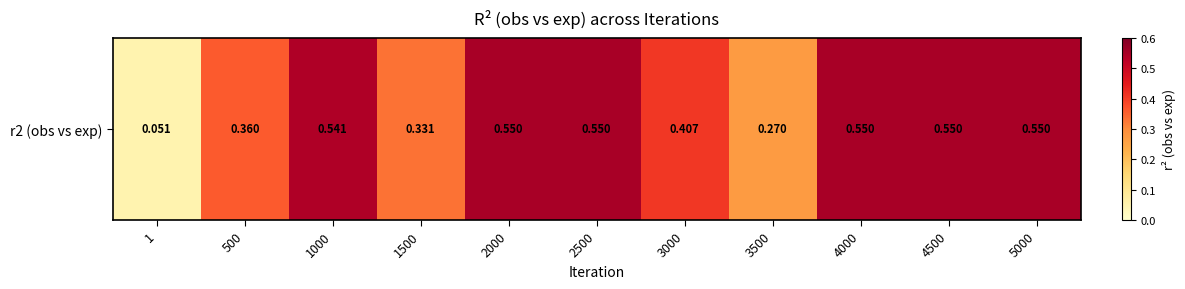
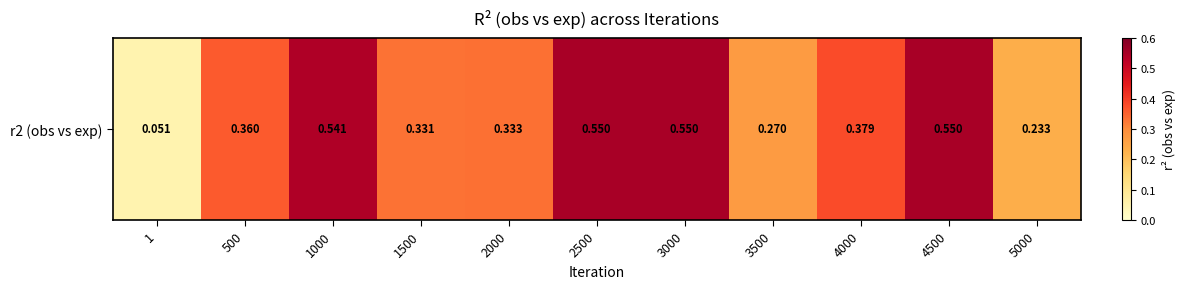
r2 (obs vs exp), 2000: 0.550 -> 0.333
r2 (obs vs exp), 3000: 0.407 -> 0.550
r2 (obs vs exp), 4000: 0.550 -> 0.379
r2 (obs vs exp), 5000: 0.550 -> 0.233
